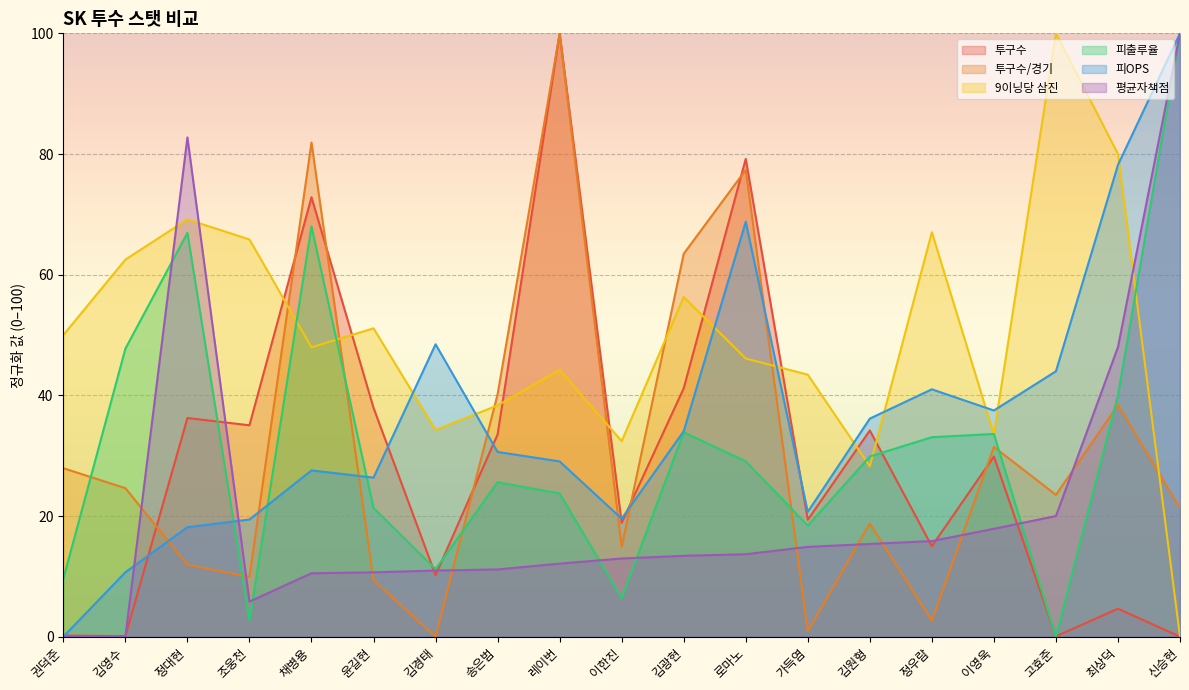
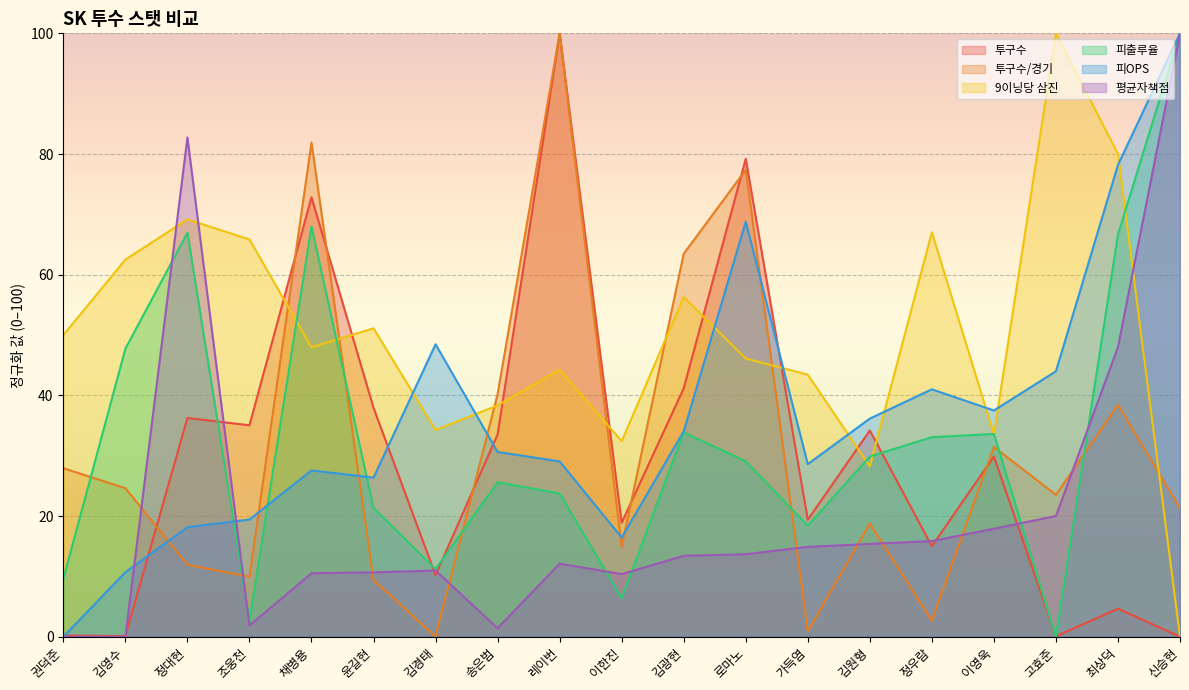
평균자책점, 조웅천: 6 -> 2
평균자책점, 송은범: 11 -> 1
피OPS, 이한진: 20 -> 16
평균자책점, 이한진: 13 -> 10
피OPS, 가득염: 21 -> 29
피출루율, 최상덕: 40 -> 67
